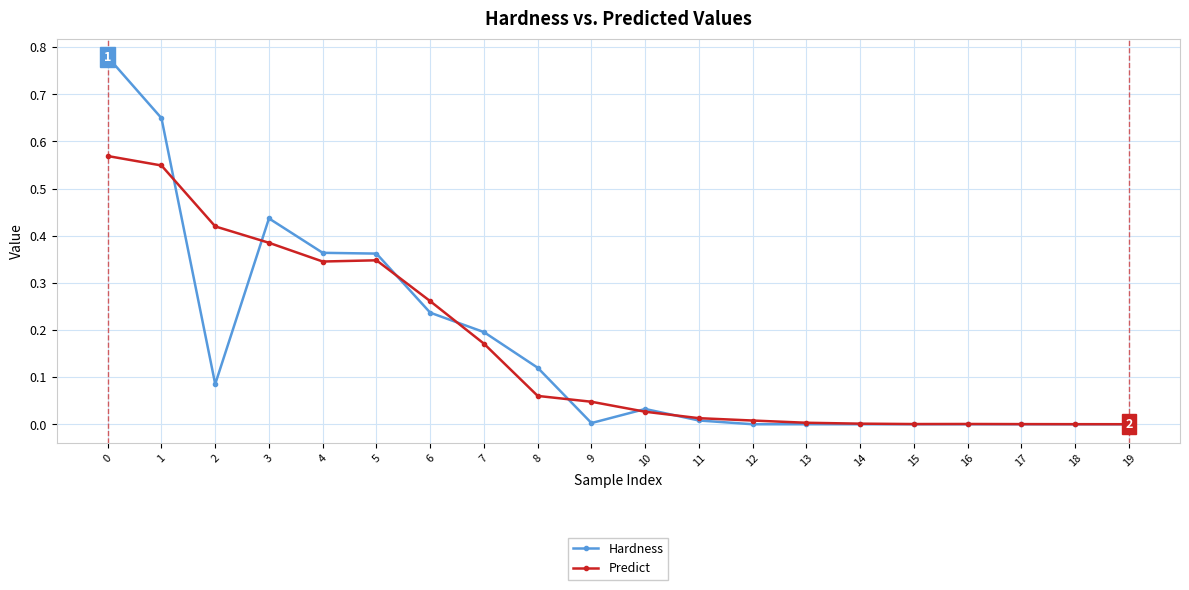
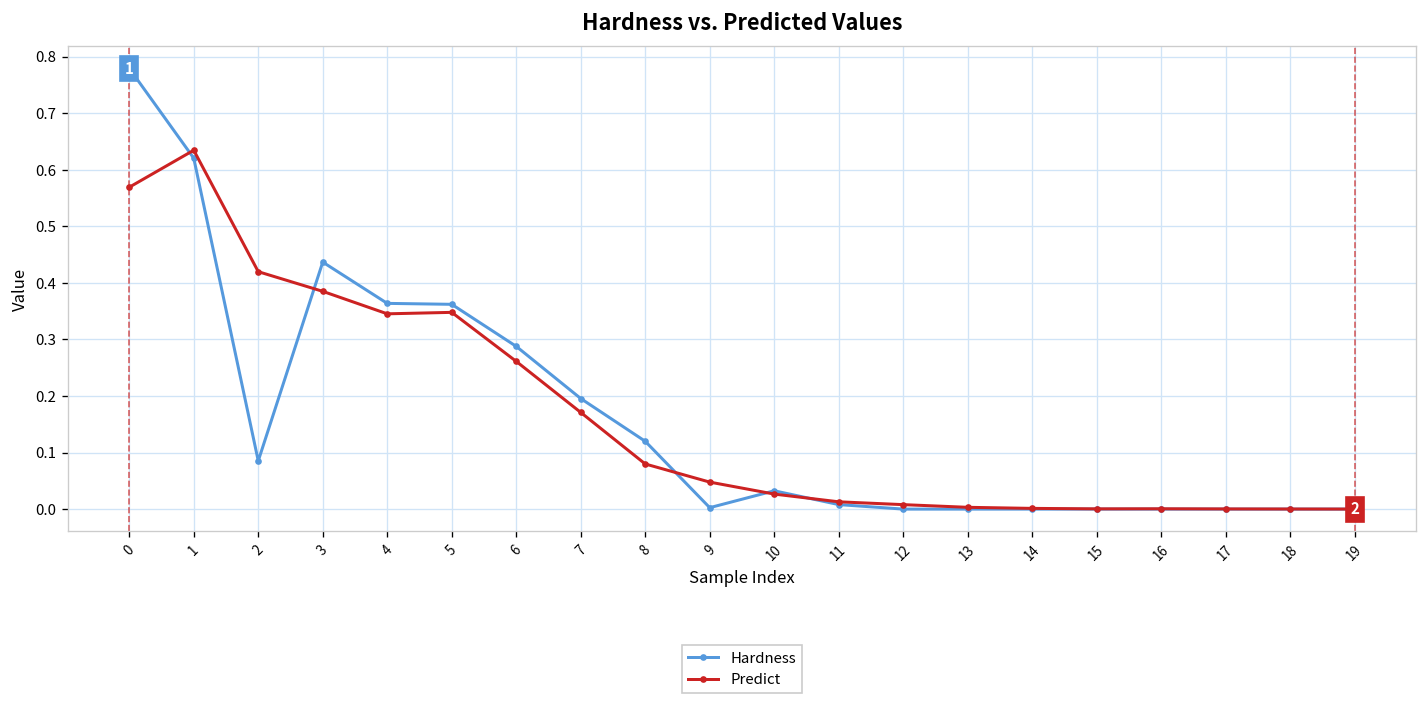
Hardness, 1: 0.65 -> 0.62
Predict, 1: 0.55 -> 0.63
Hardness, 6: 0.24 -> 0.29
Predict, 8: 0.06 -> 0.08
